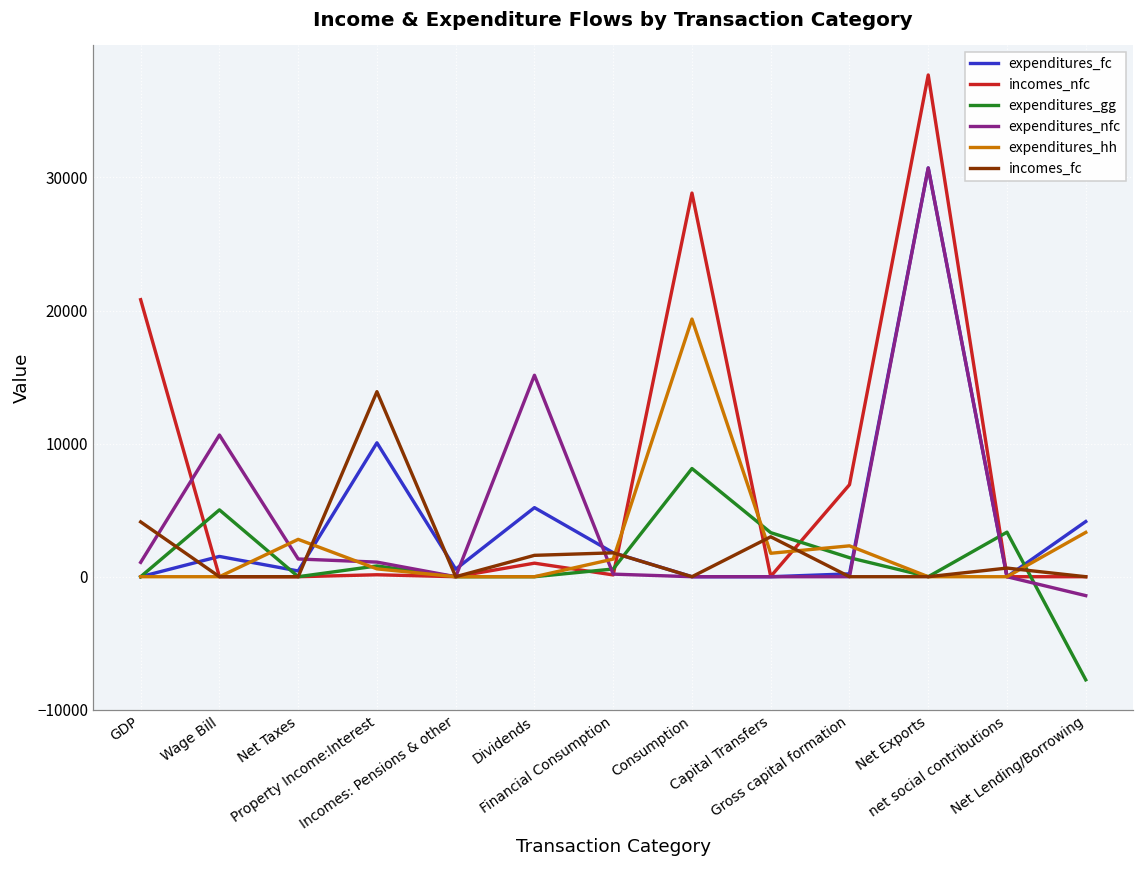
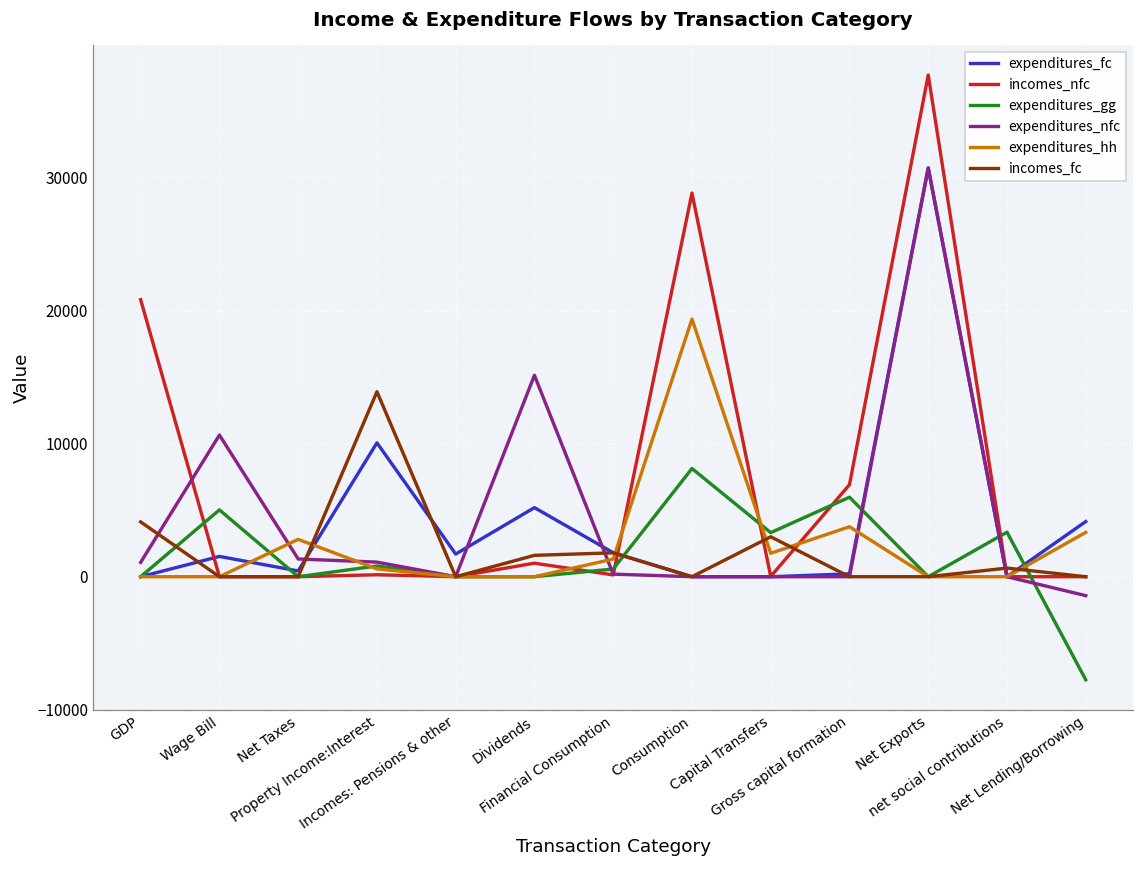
expenditures_fc, Incomes: Pensions & other: 600 -> 1700
expenditures_gg, Gross capital formation: 1400 -> 6000
expenditures_hh, Gross capital formation: 2300 -> 3800
